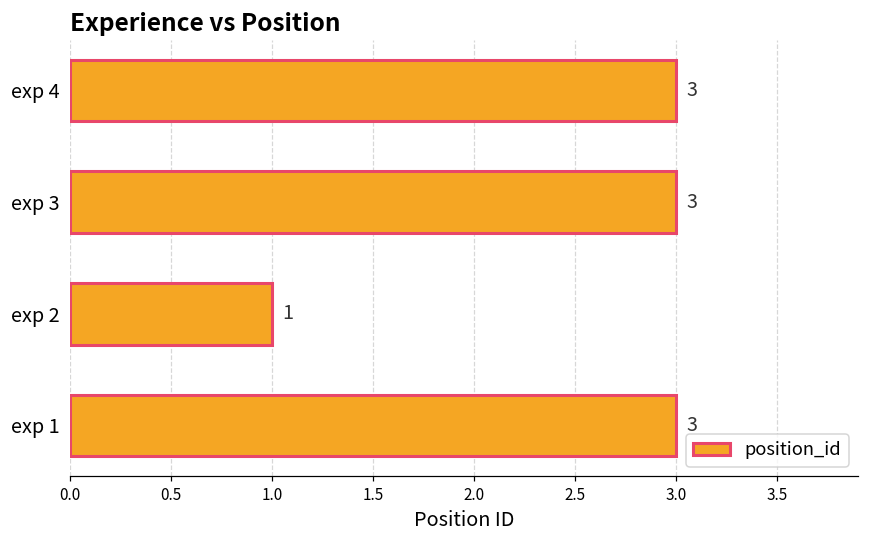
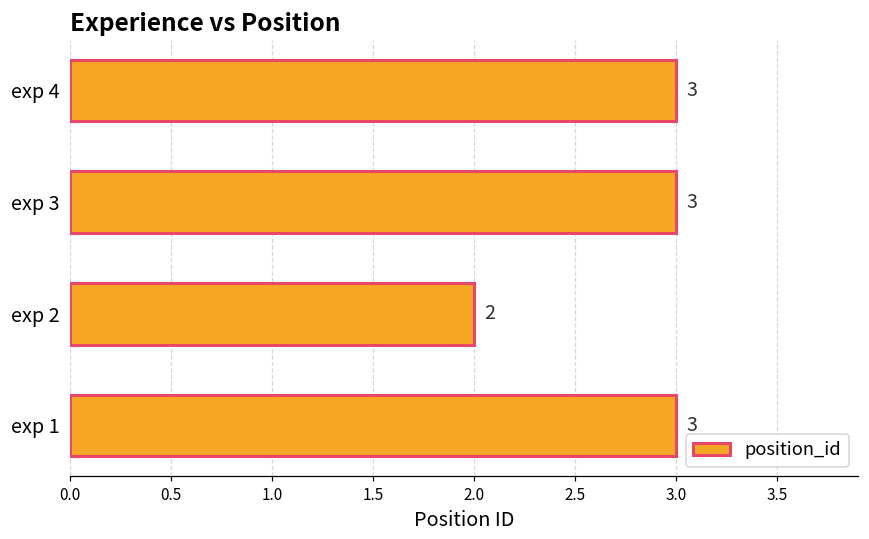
exp 2: 1 -> 2
